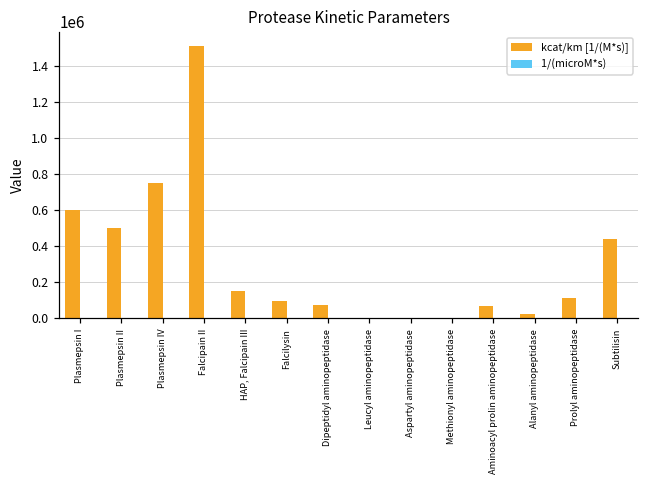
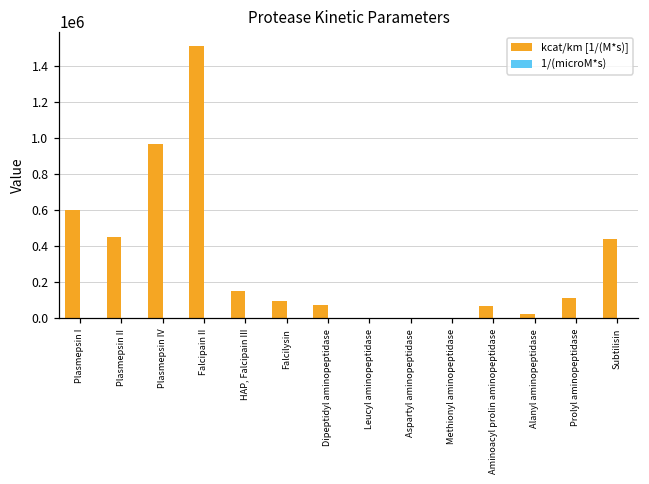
kcat/km [1/(M*s)], Plasmepsin II: 500000 -> 450000
kcat/km [1/(M*s)], Plasmepsin IV: 750000 -> 970000
